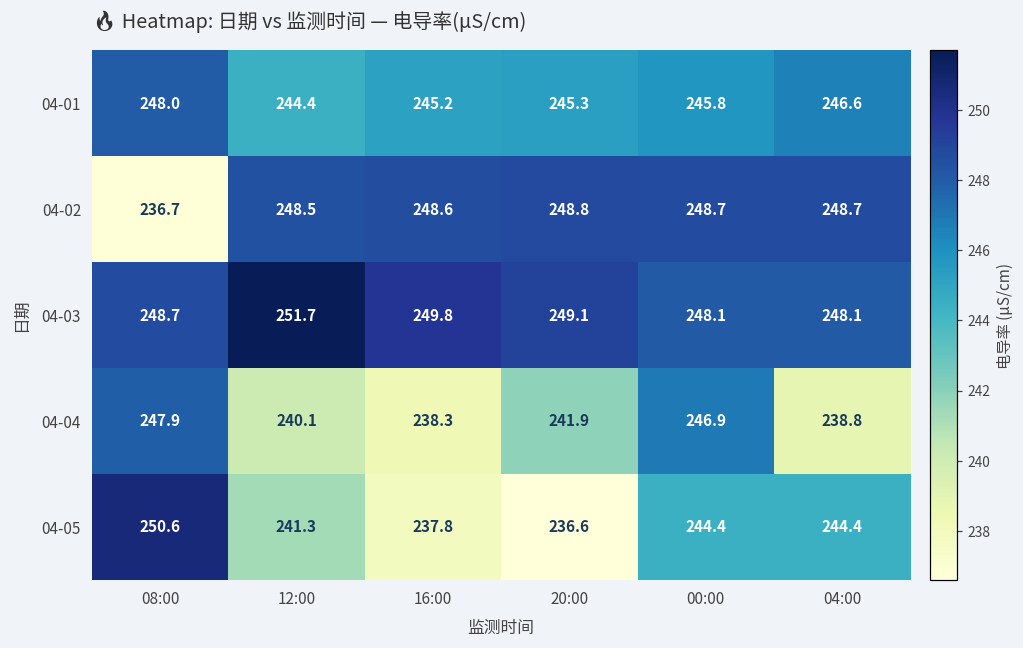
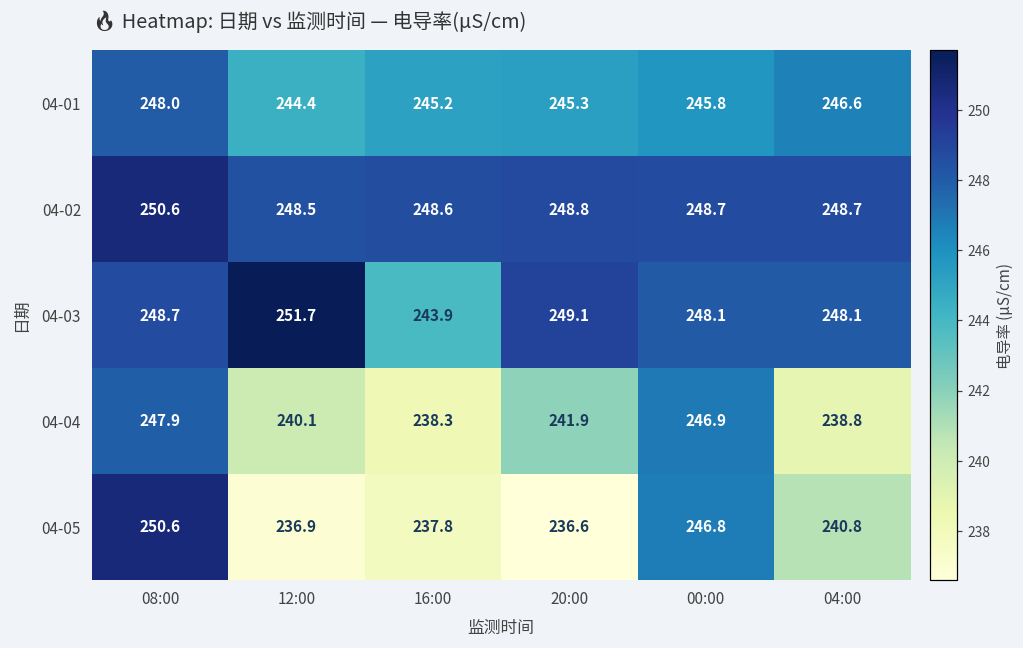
04-02, 08:00: 236.7 -> 250.6
04-03, 16:00: 249.8 -> 243.9
04-05, 12:00: 241.3 -> 236.9
04-05, 00:00: 244.4 -> 246.8
04-05, 04:00: 244.4 -> 240.8
